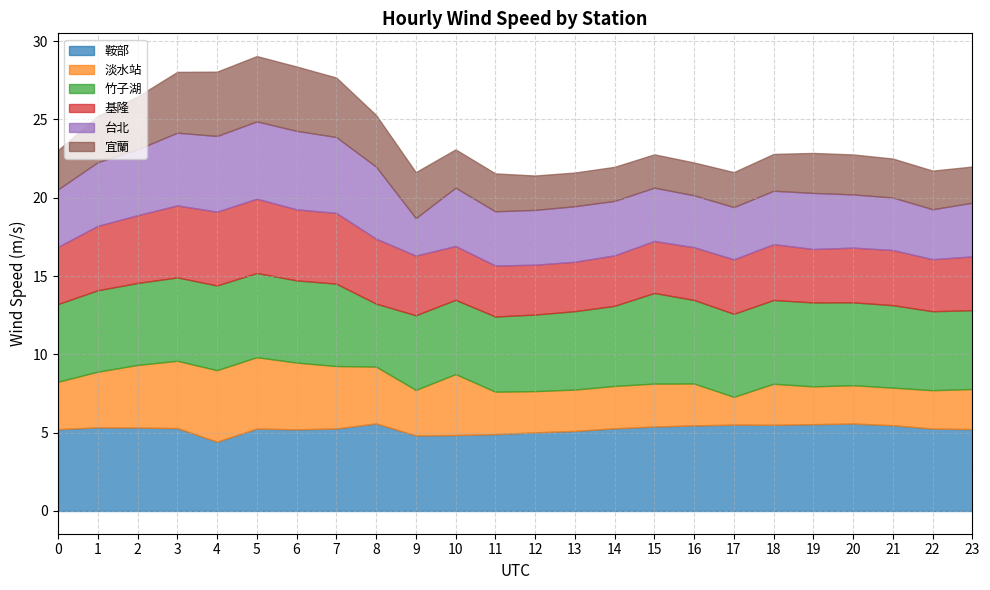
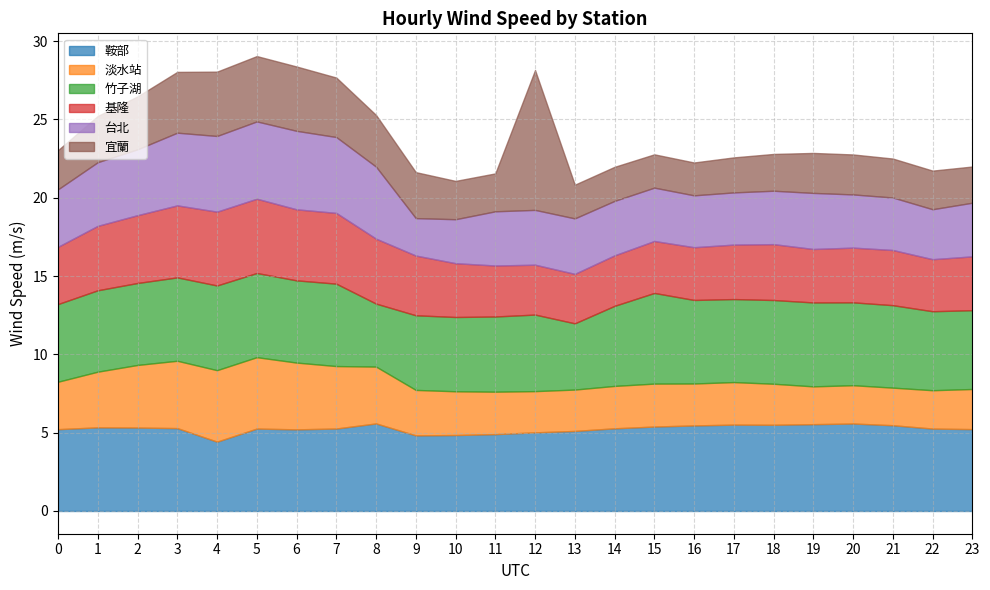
淡水站, 10: 3.9 -> 2.8
台北, 10: 3.7 -> 2.8
宜蘭, 12: 2.2 -> 8.9
竹子湖, 13: 5.0 -> 4.2
淡水站, 17: 1.8 -> 2.7
